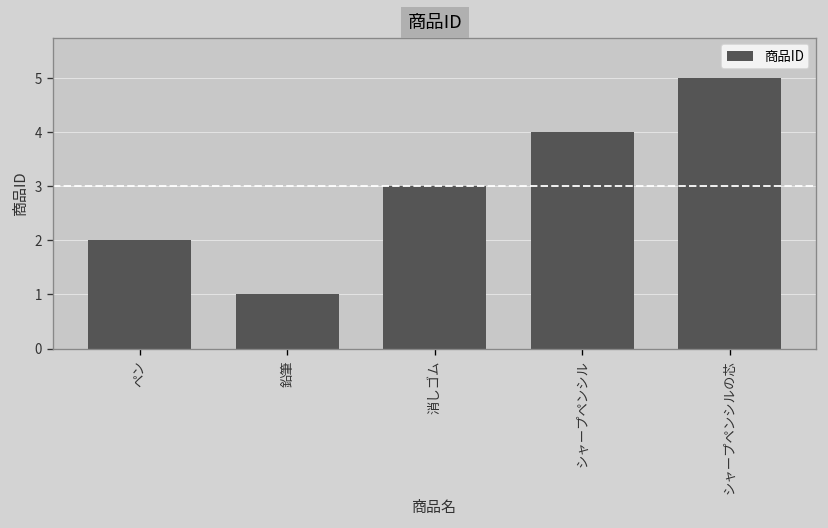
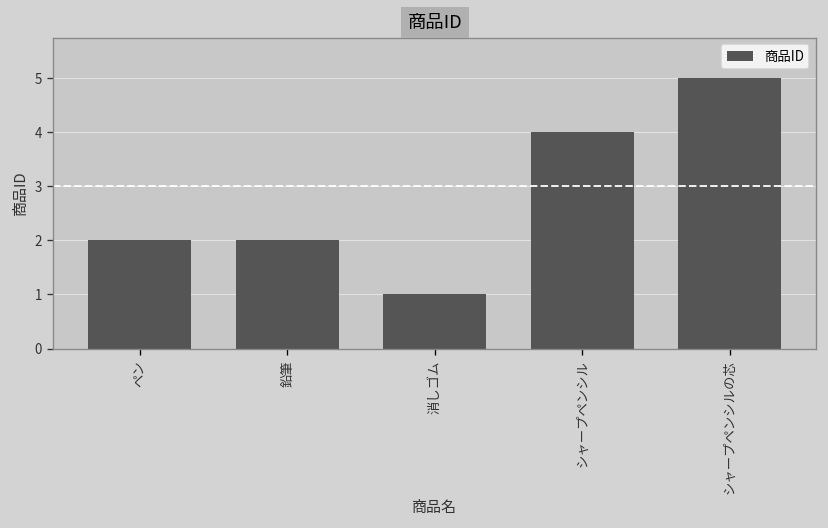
鉛筆: 1 -> 2
消しゴム: 3 -> 1
